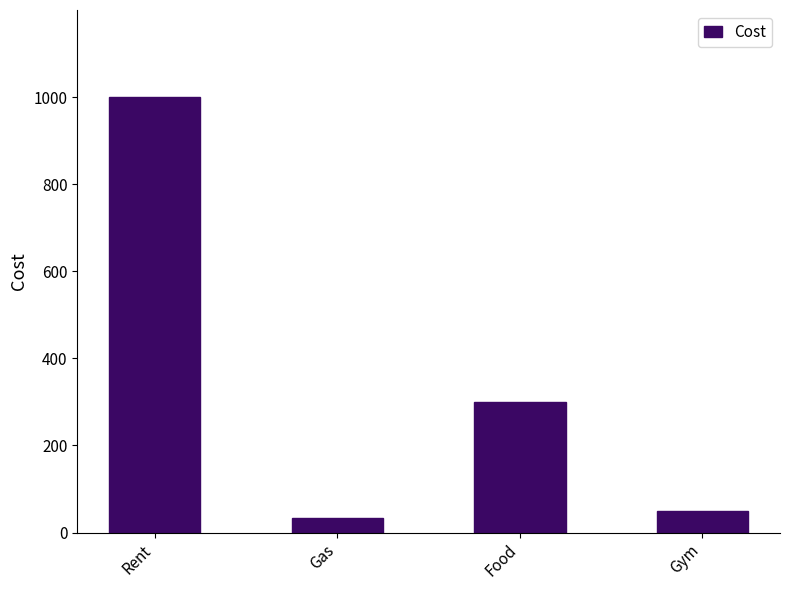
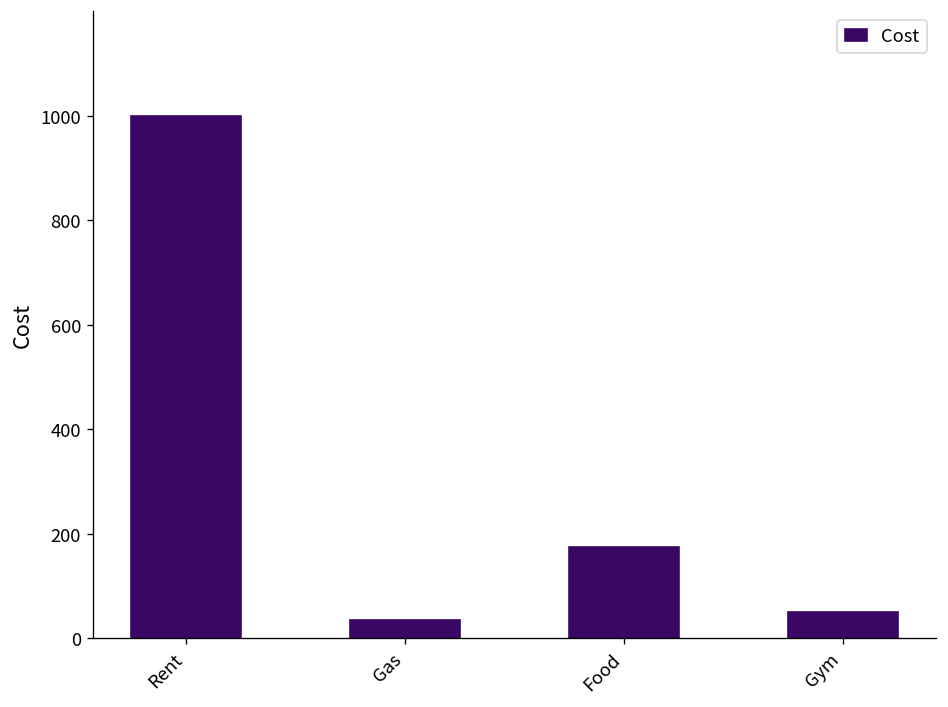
Food: 300 -> 180
